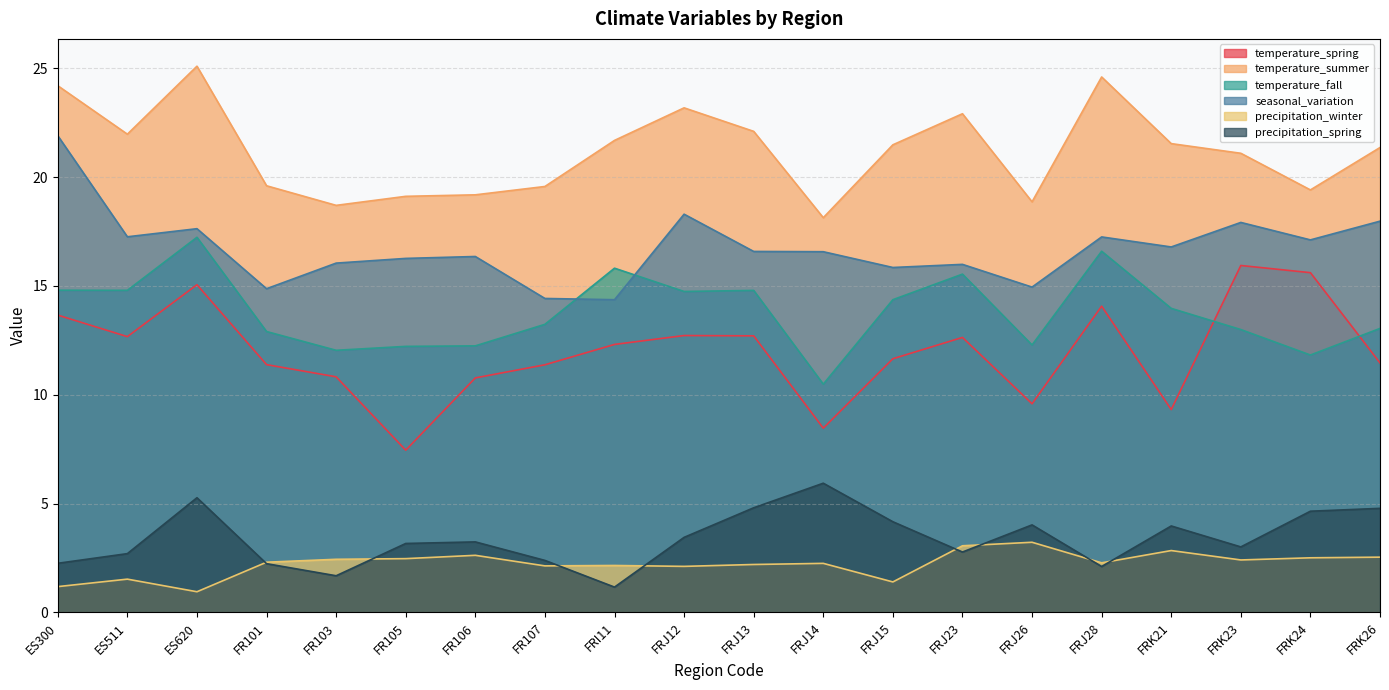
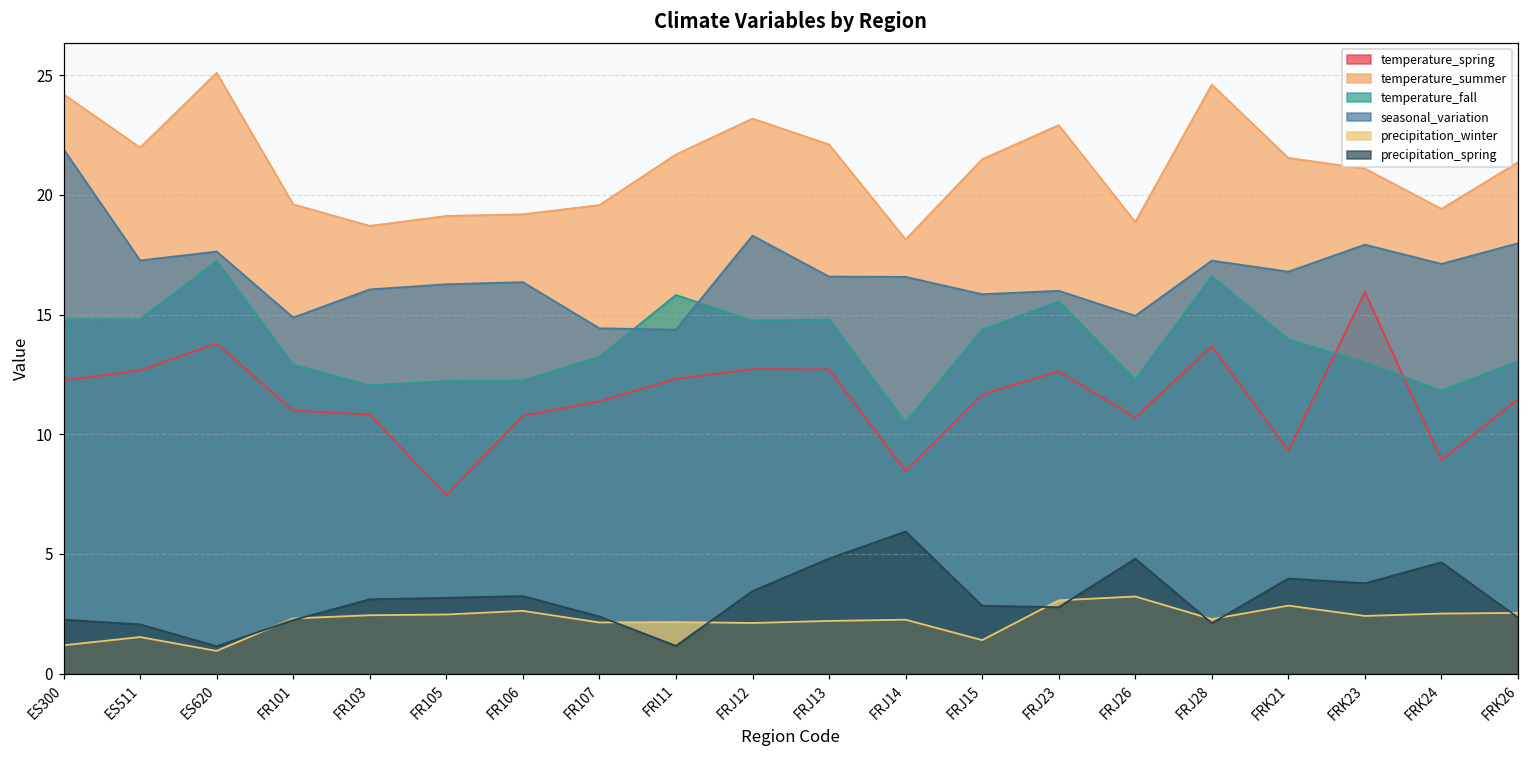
temperature_spring, ES300: 13.7 -> 12.3
precipitation_spring, ES511: 2.7 -> 2.1
temperature_spring, ES620: 15.1 -> 13.8
precipitation_spring, ES620: 5.3 -> 1.1
temperature_spring, FR101: 11.4 -> 11.0
precipitation_spring, FR103: 1.7 -> 3.1
precipitation_spring, FRJ15: 4.2 -> 2.8
temperature_spring, FRJ26: 9.6 -> 10.7
precipitation_spring, FRJ26: 4.0 -> 4.8
temperature_spring, FRJ28: 14.1 -> 13.7
precipitation_spring, FRK23: 3.0 -> 3.8
temperature_spring, FRK24: 15.6 -> 8.9
precipitation_spring, FRK26: 4.8 -> 2.3
